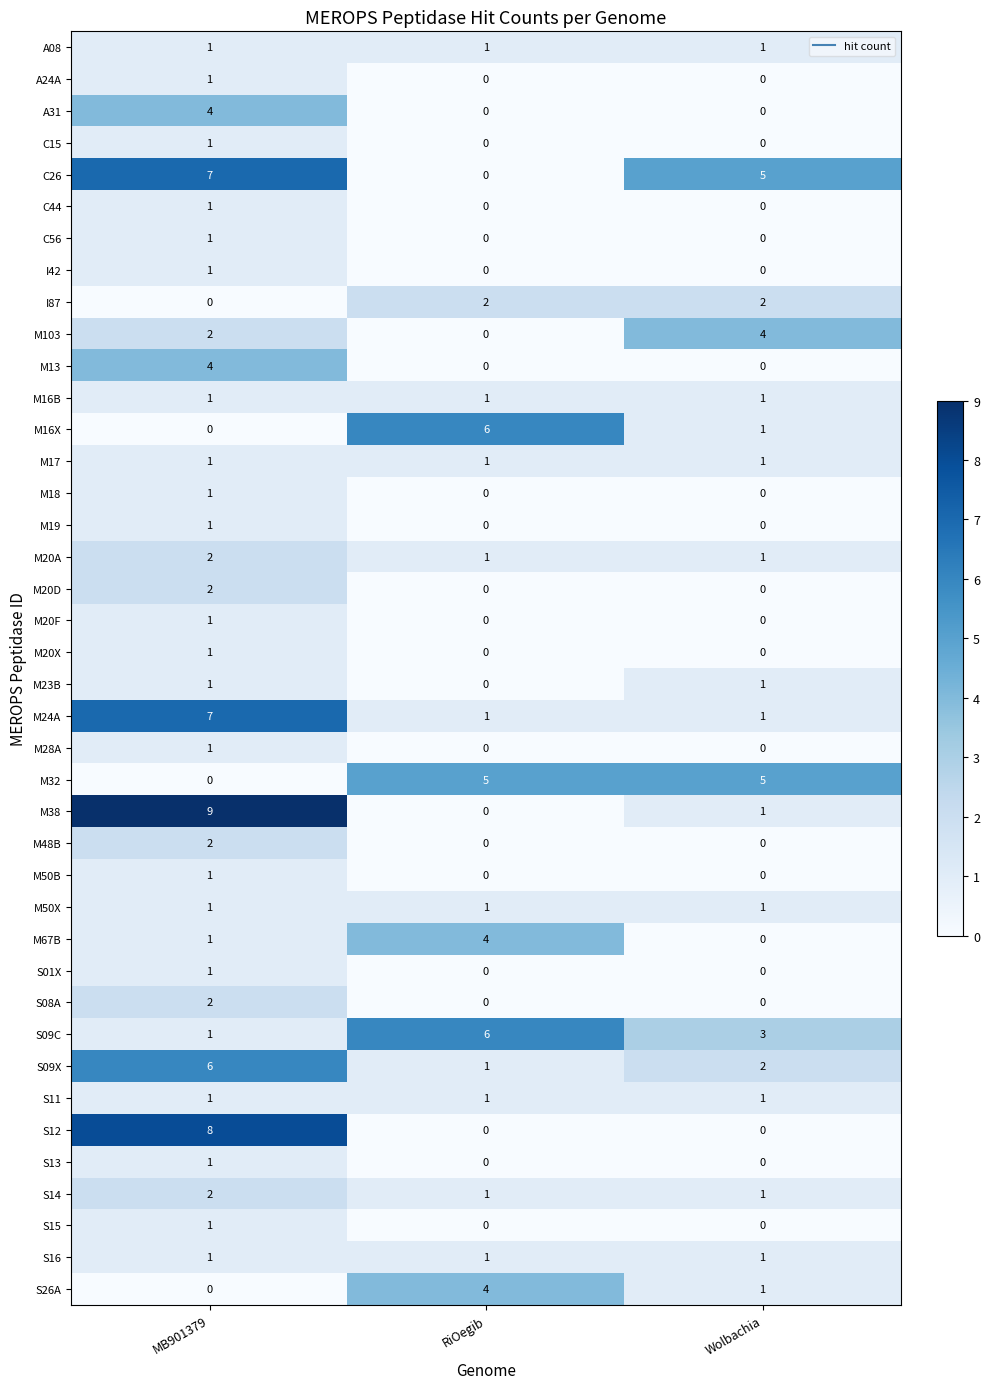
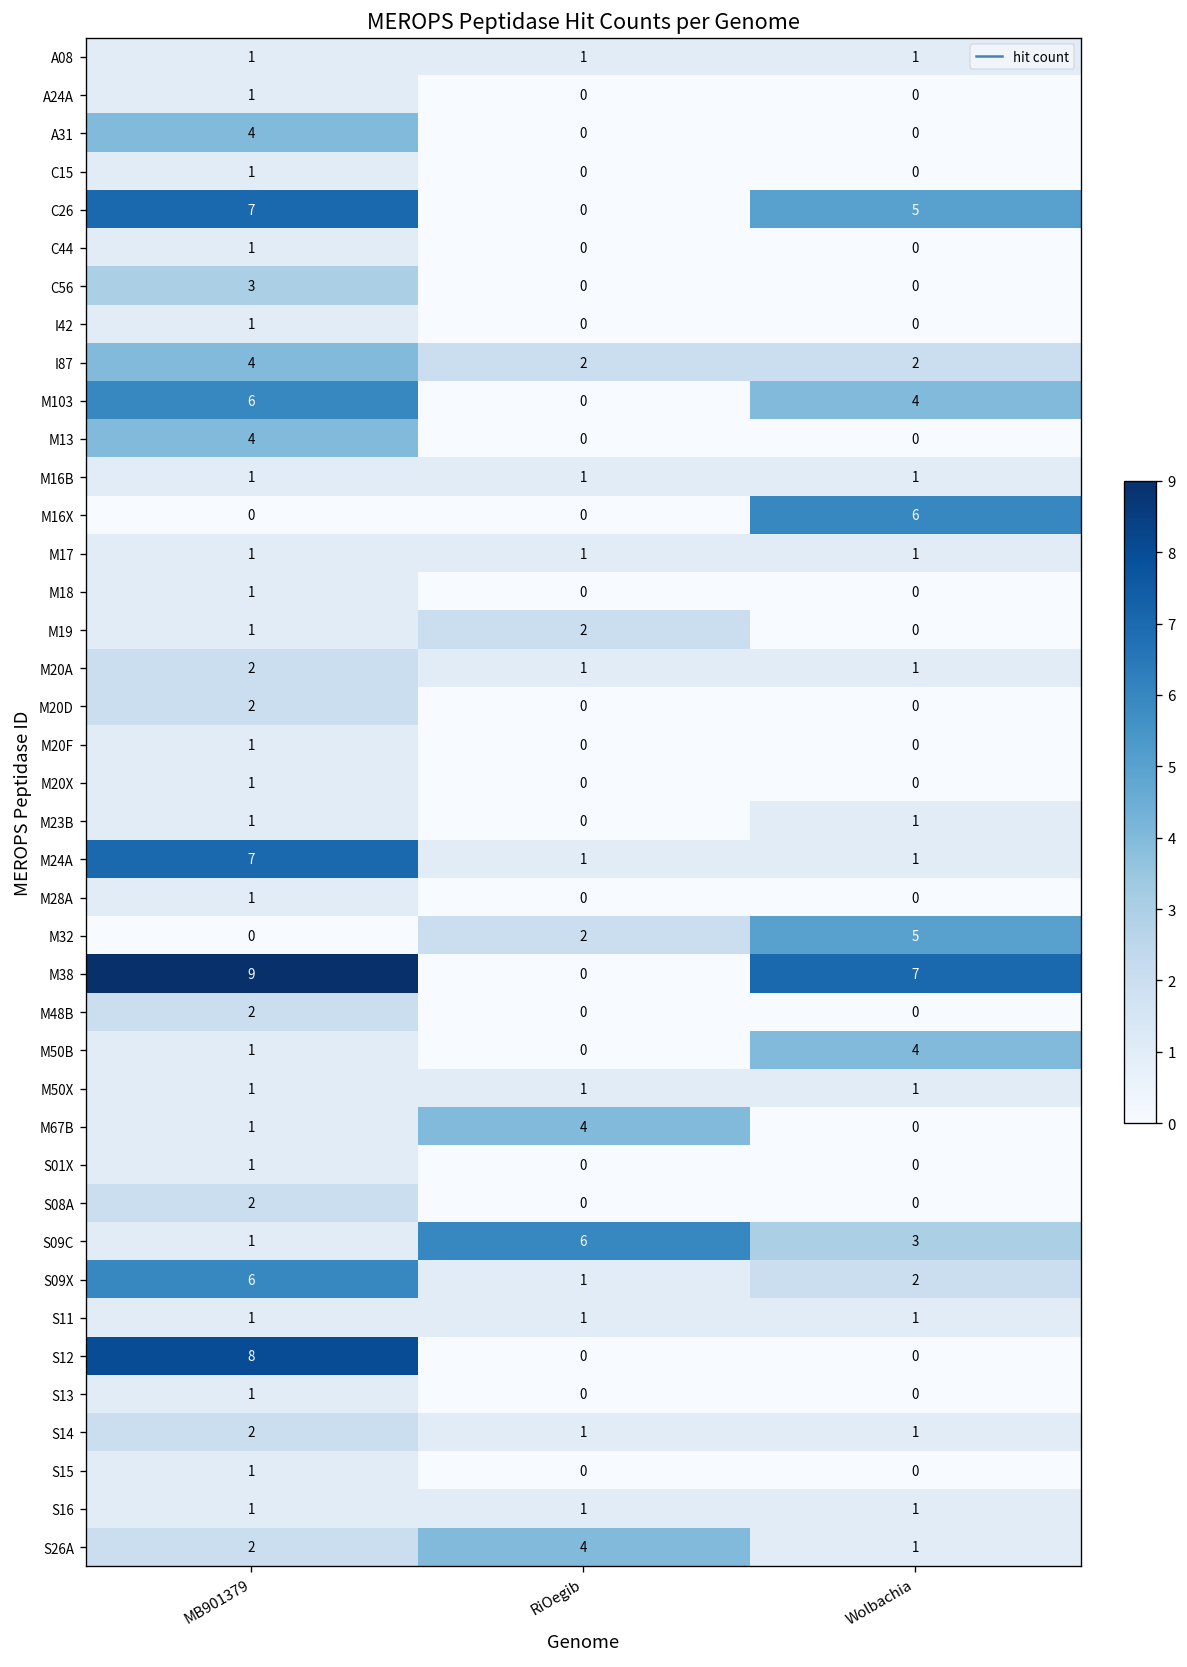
C56, MB901379: 1 -> 3
I87, MB901379: 0 -> 4
M103, MB901379: 2 -> 6
M16X, RiOegib: 6 -> 0
M16X, Wolbachia: 1 -> 6
M19, RiOegib: 0 -> 2
M32, RiOegib: 5 -> 2
M38, Wolbachia: 1 -> 7
M50B, Wolbachia: 0 -> 4
S26A, MB901379: 0 -> 2
